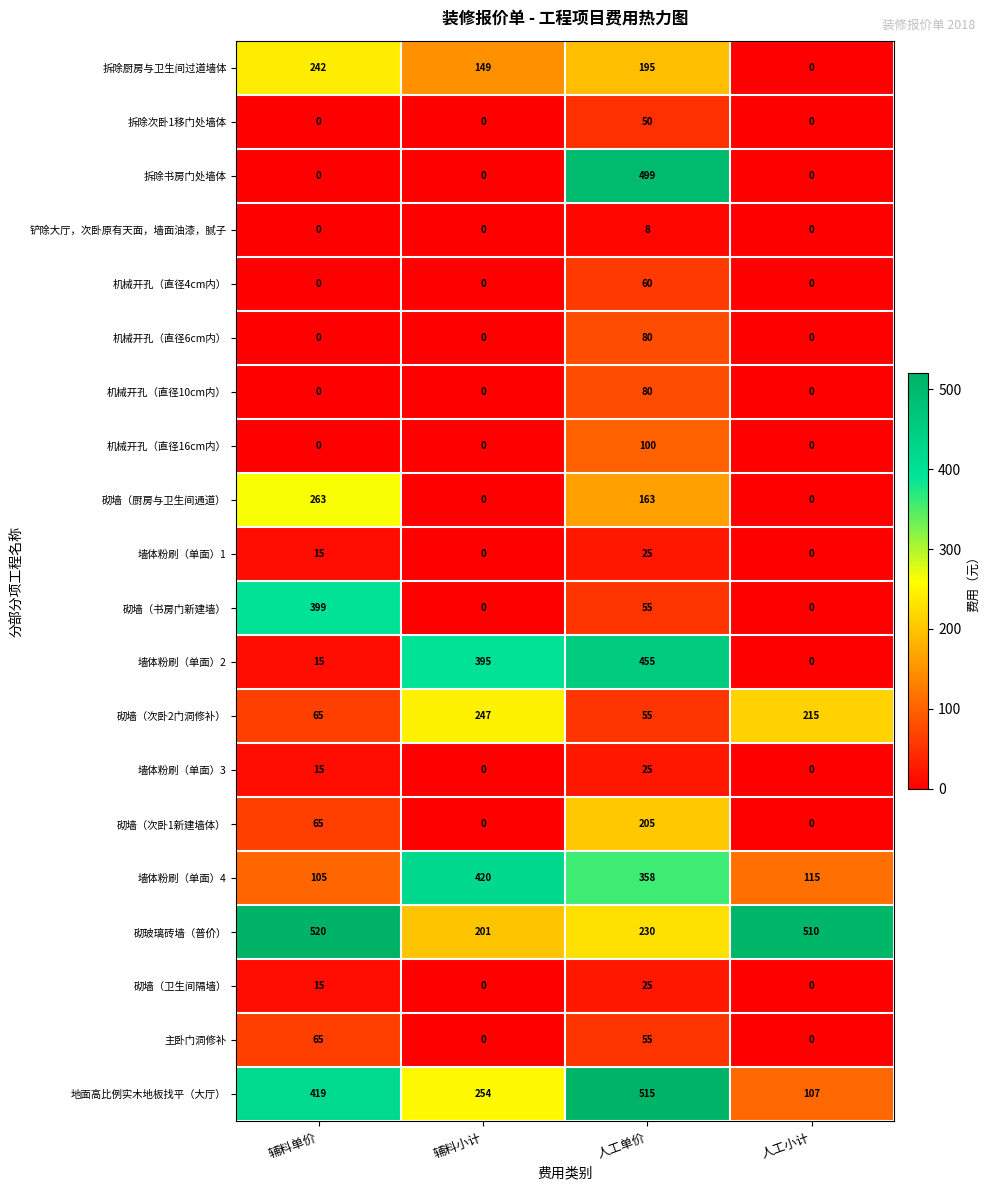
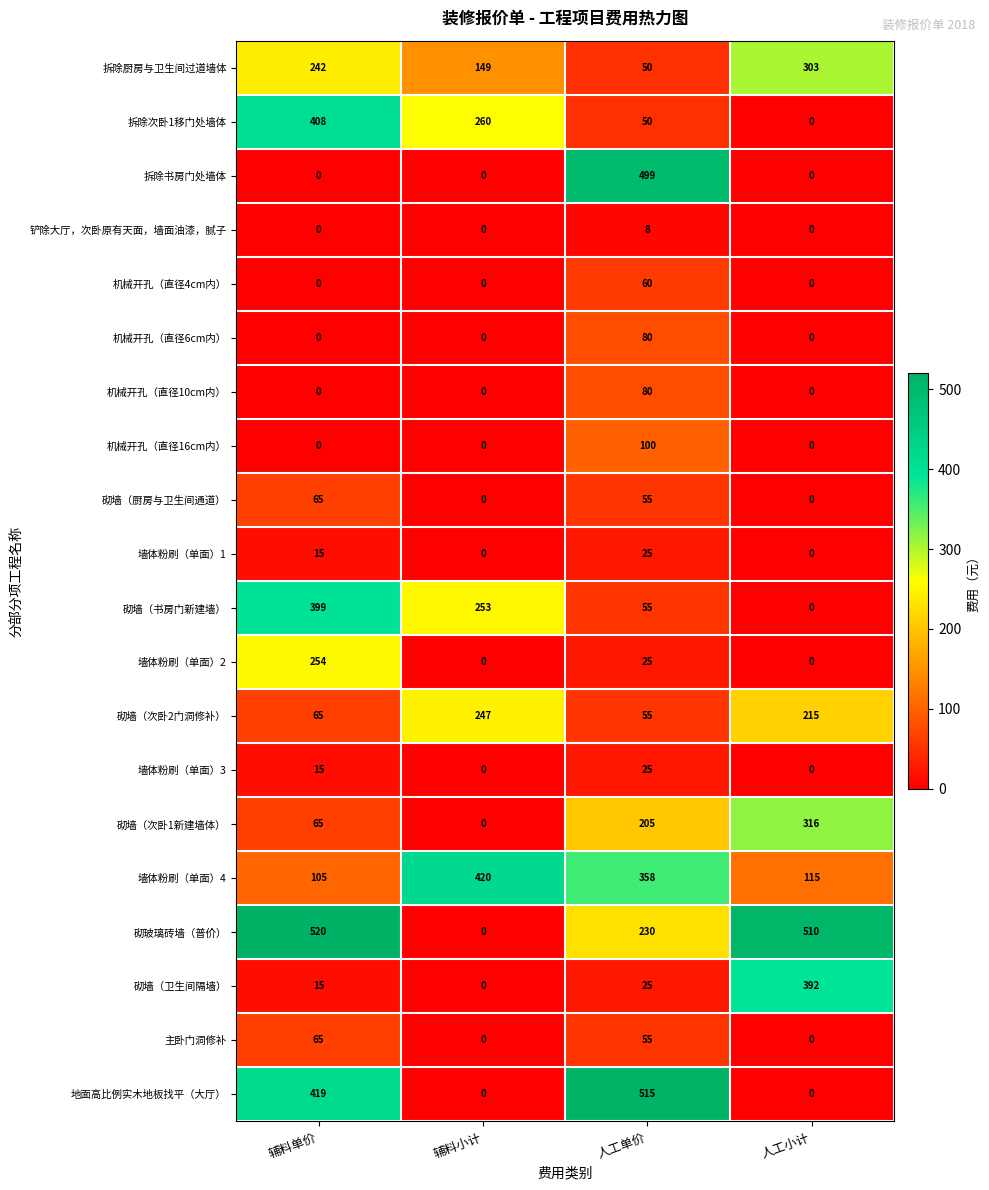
拆除厨房与卫生间过道墙体, 人工单价: 195 -> 50
拆除厨房与卫生间过道墙体, 人工小计: 0 -> 303
拆除次卧1移门处墙体, 辅料单价: 0 -> 408
拆除次卧1移门处墙体, 辅料小计: 0 -> 260
砌墙（厨房与卫生间通道）, 辅料单价: 263 -> 65
砌墙（厨房与卫生间通道）, 人工单价: 163 -> 55
砌墙（书房门新建墙）, 辅料小计: 0 -> 253
墙体粉刷（单面）2, 辅料单价: 15 -> 254
墙体粉刷（单面）2, 辅料小计: 395 -> 0
墙体粉刷（单面）2, 人工单价: 455 -> 25
砌墙（次卧1新建墙体）, 人工小计: 0 -> 316
砌玻璃砖墙（普价）, 辅料小计: 201 -> 0
砌墙（卫生间隔墙）, 人工小计: 0 -> 392
地面高比例实木地板找平（大厅）, 辅料小计: 254 -> 0
地面高比例实木地板找平（大厅）, 人工小计: 107 -> 0
